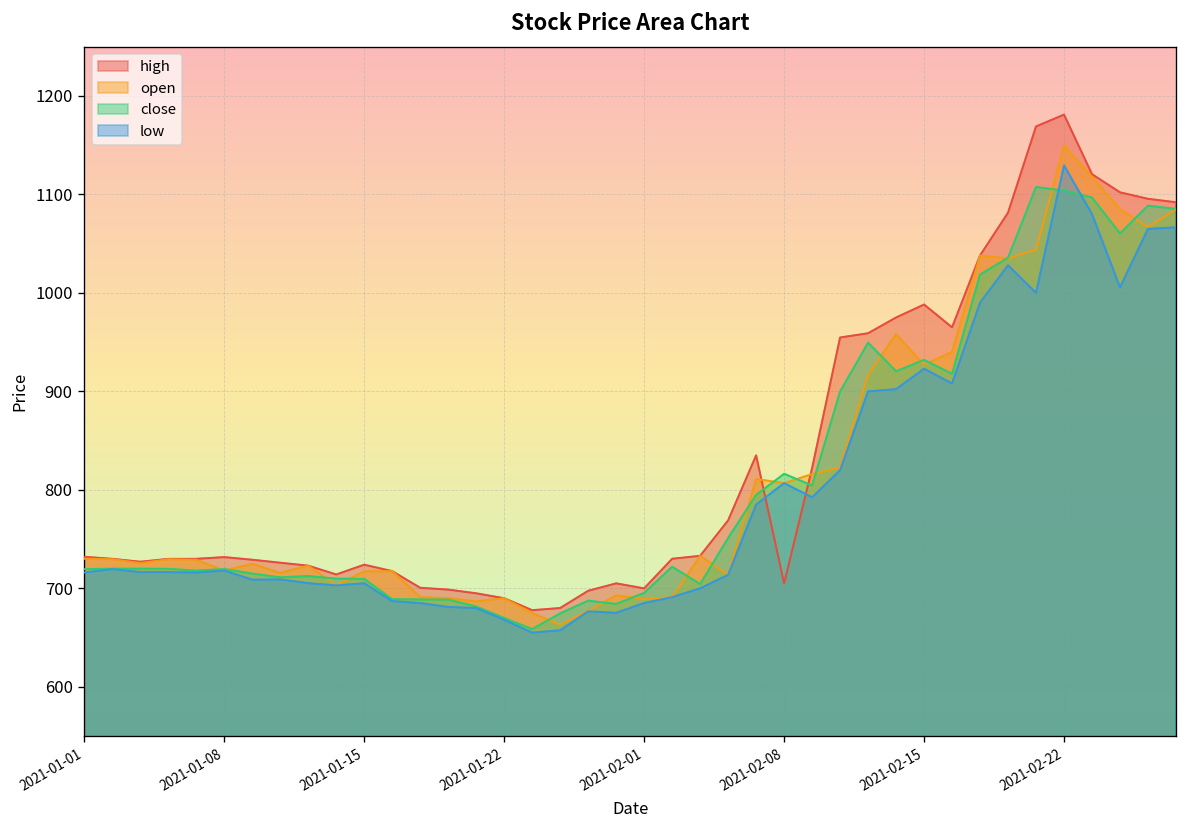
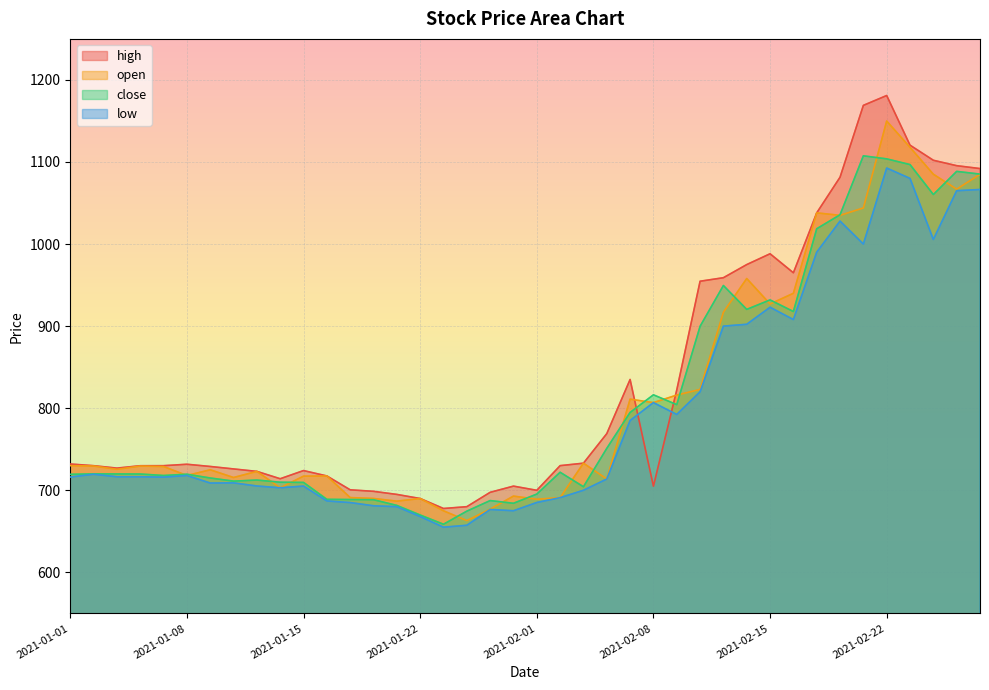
low, 2021-02-22: 1130 -> 1090
